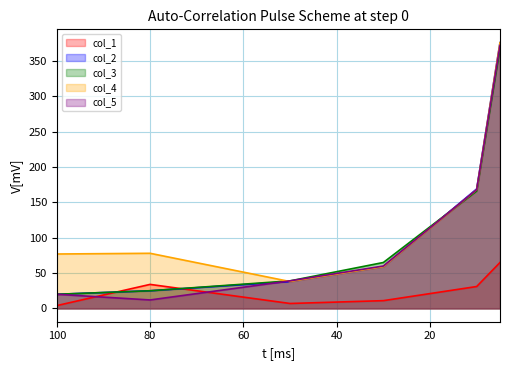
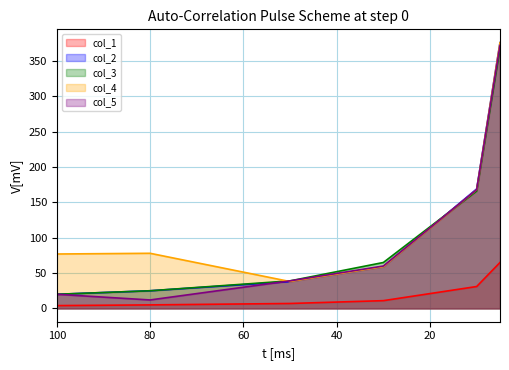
col_1, 80: 30 -> 10
